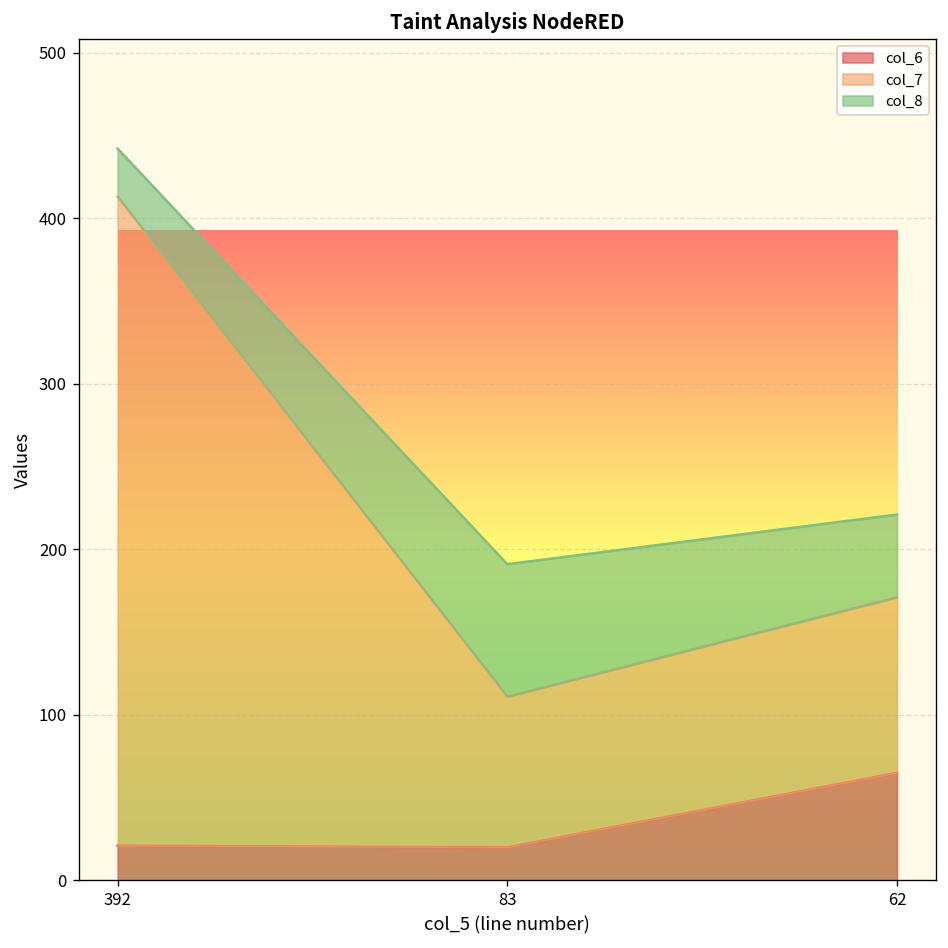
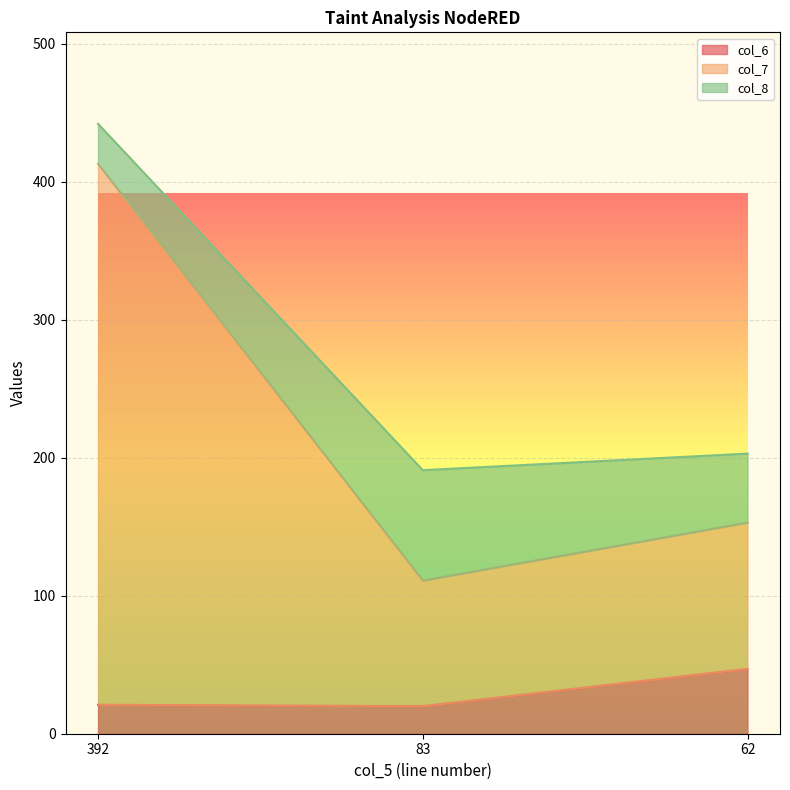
col_6, 62: 65 -> 47
